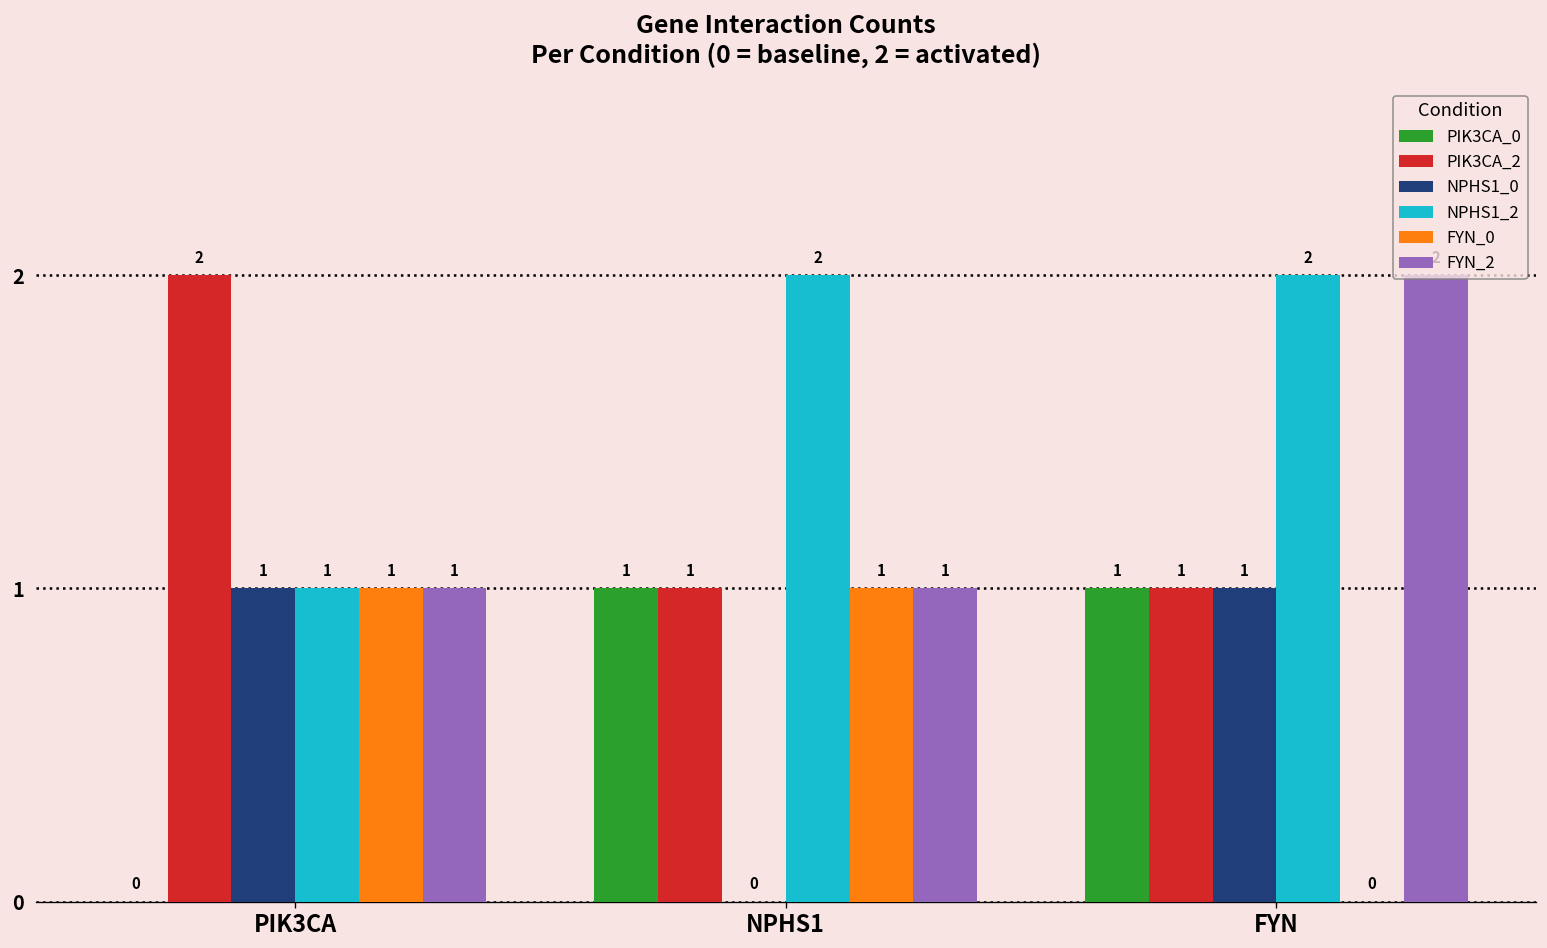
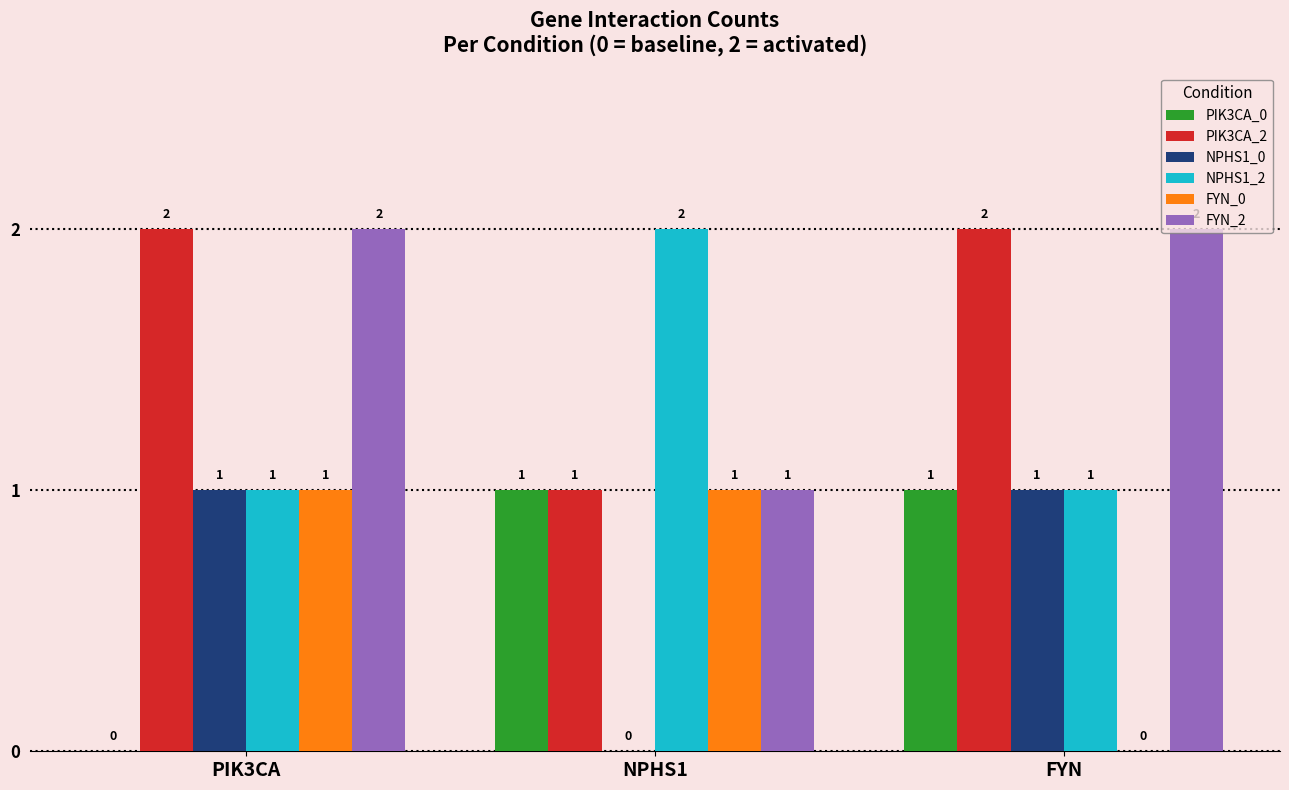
FYN_2, PIK3CA: 1 -> 2
PIK3CA_2, FYN: 1 -> 2
NPHS1_2, FYN: 2 -> 1
